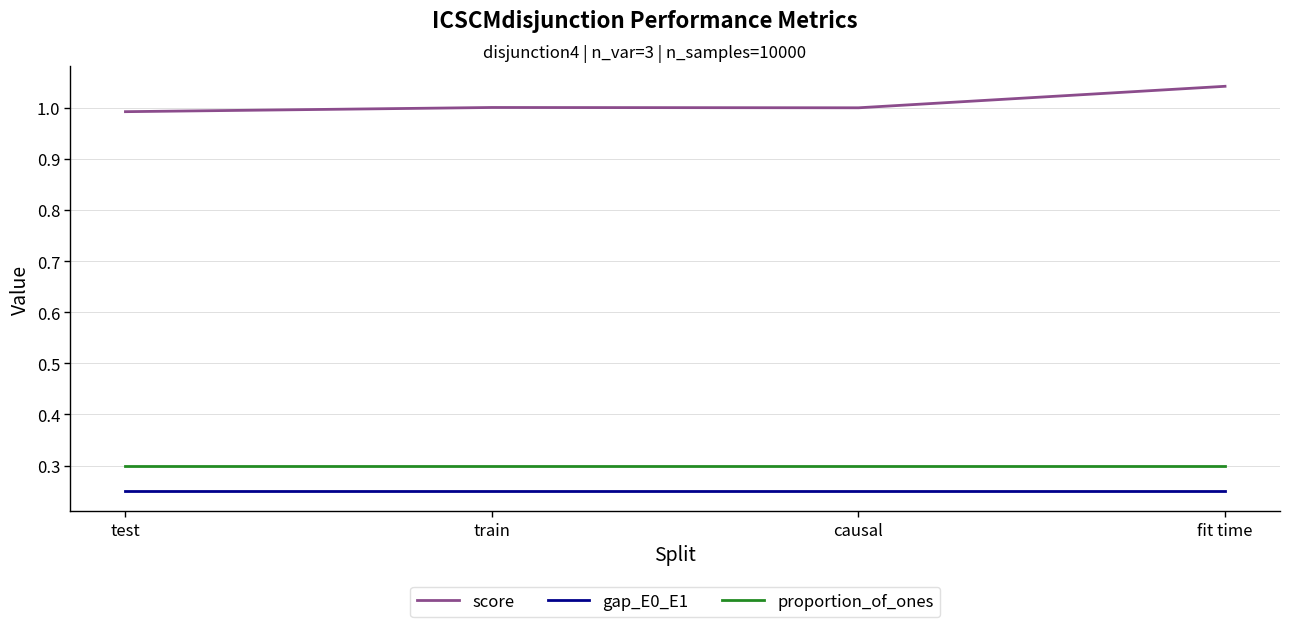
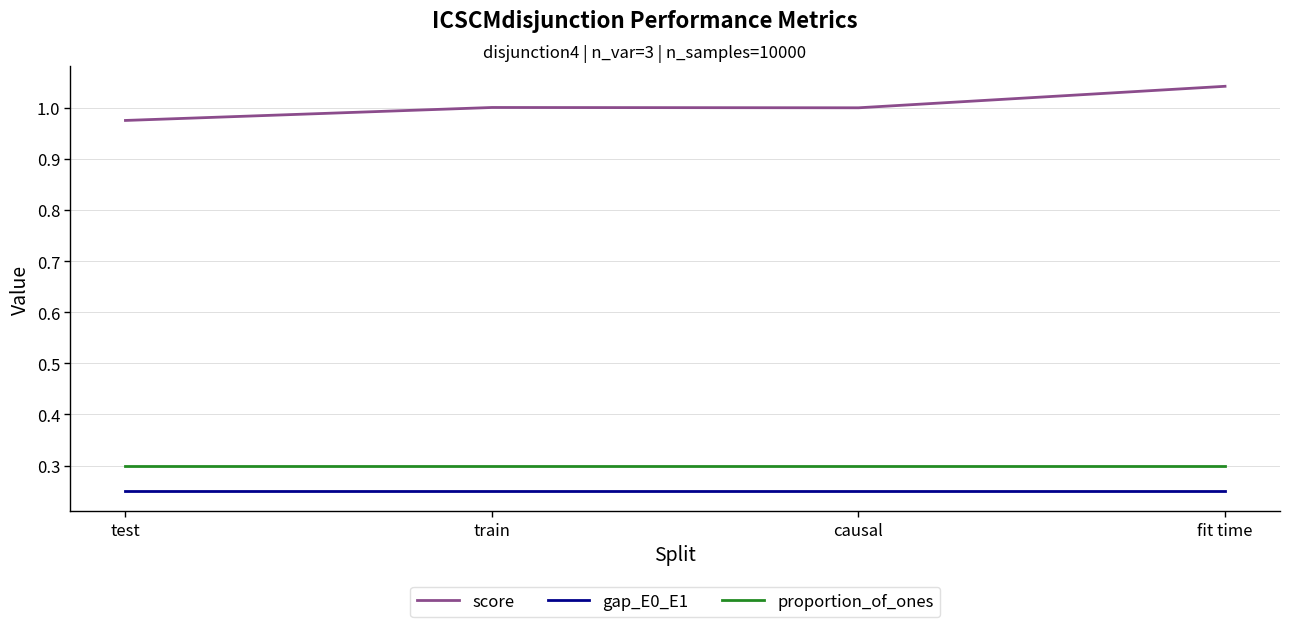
score, test: 0.99 -> 0.98
